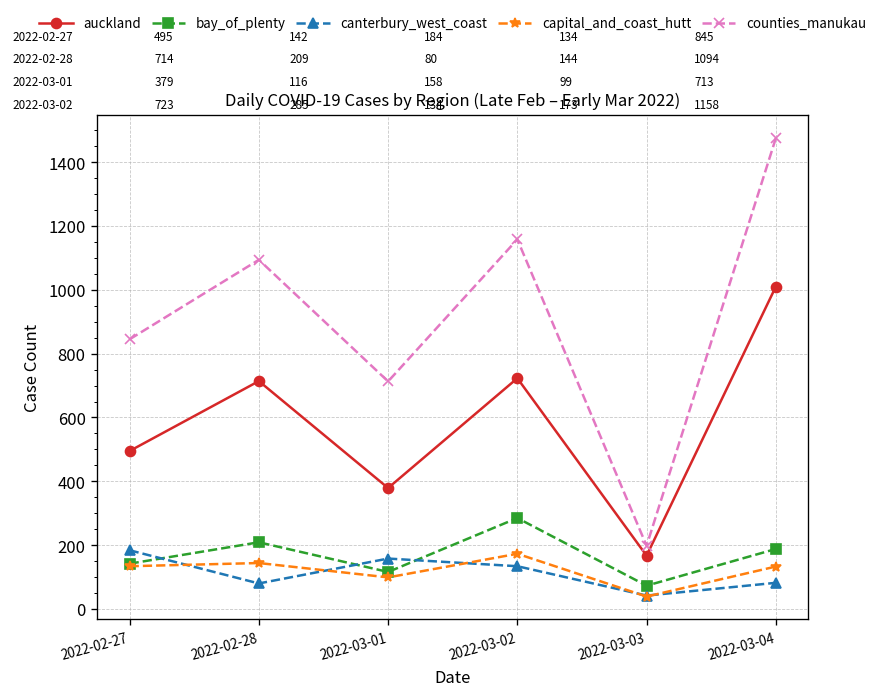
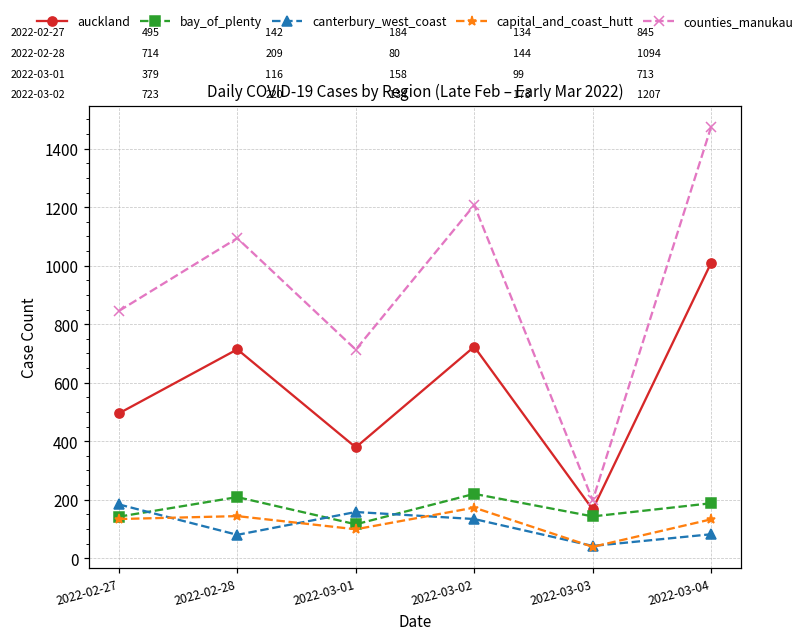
bay_of_plenty, 2022-03-02: 285 -> 220
counties_manukau, 2022-03-02: 1158 -> 1207
bay_of_plenty, 2022-03-03: 70 -> 140
